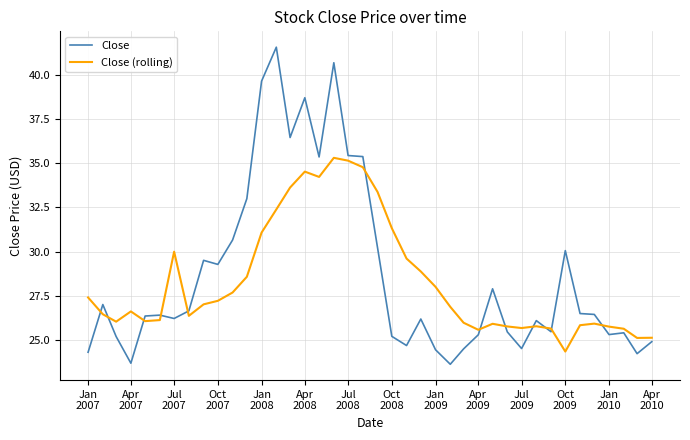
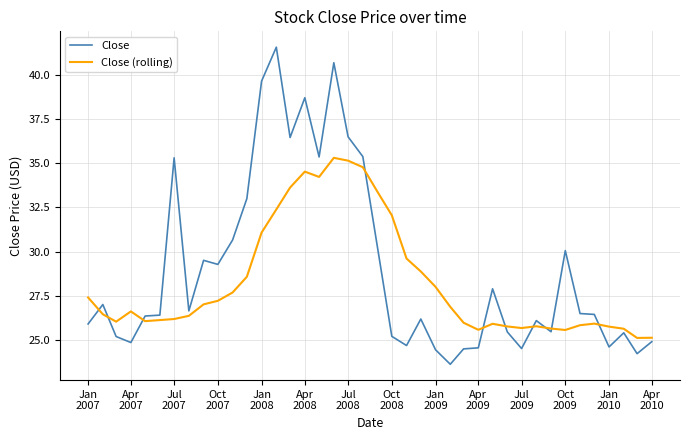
Close, Jan 2007: 24.3 -> 25.9
Close, Apr 2007: 23.7 -> 24.9
Close, Jul 2007: 26.2 -> 35.3
Close (rolling), Jul 2007: 30.0 -> 26.2
Close, Jul 2008: 35.4 -> 36.5
Close (rolling), Oct 2008: 31.3 -> 32.1
Close, Apr 2009: 25.3 -> 24.6
Close (rolling), Oct 2009: 24.3 -> 25.6
Close, Jan 2010: 25.3 -> 24.6
